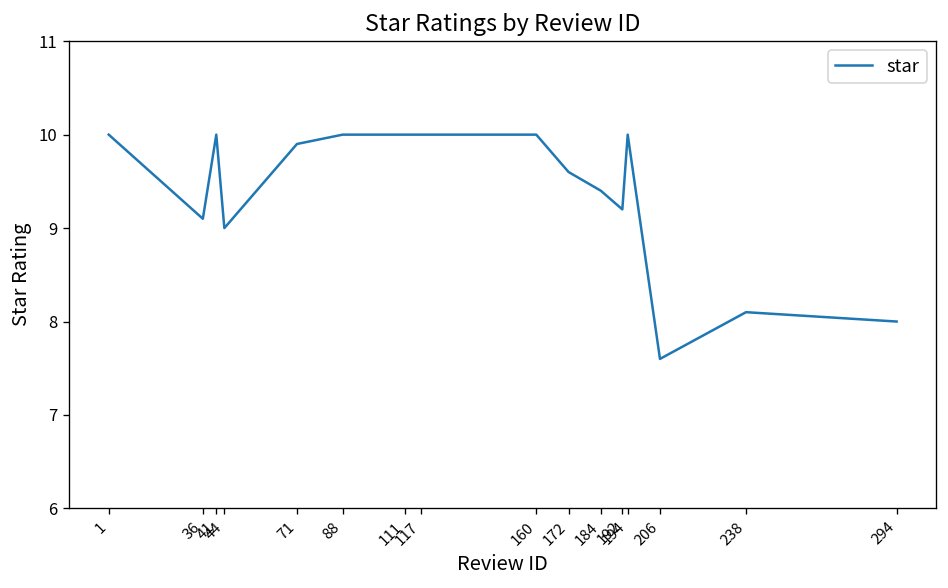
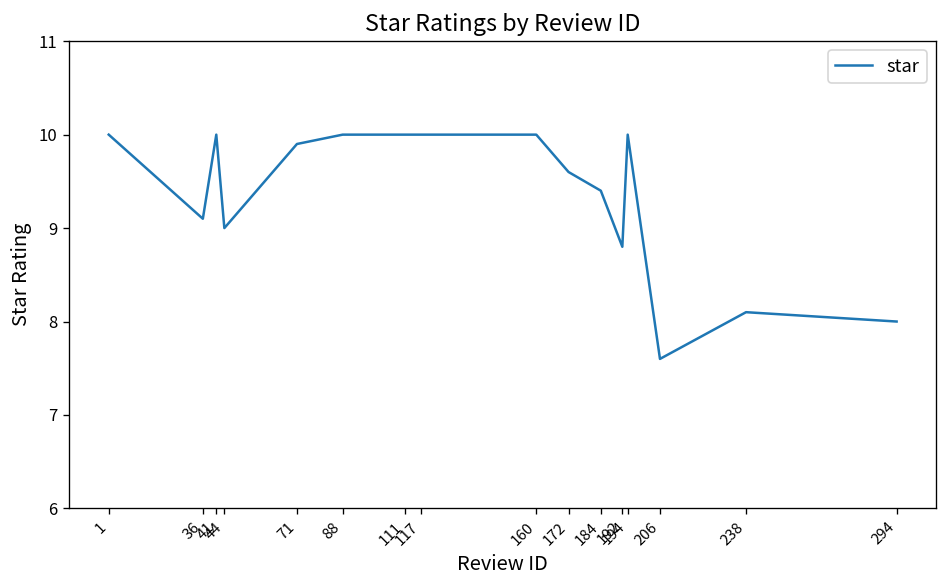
192: 9.2 -> 8.8
